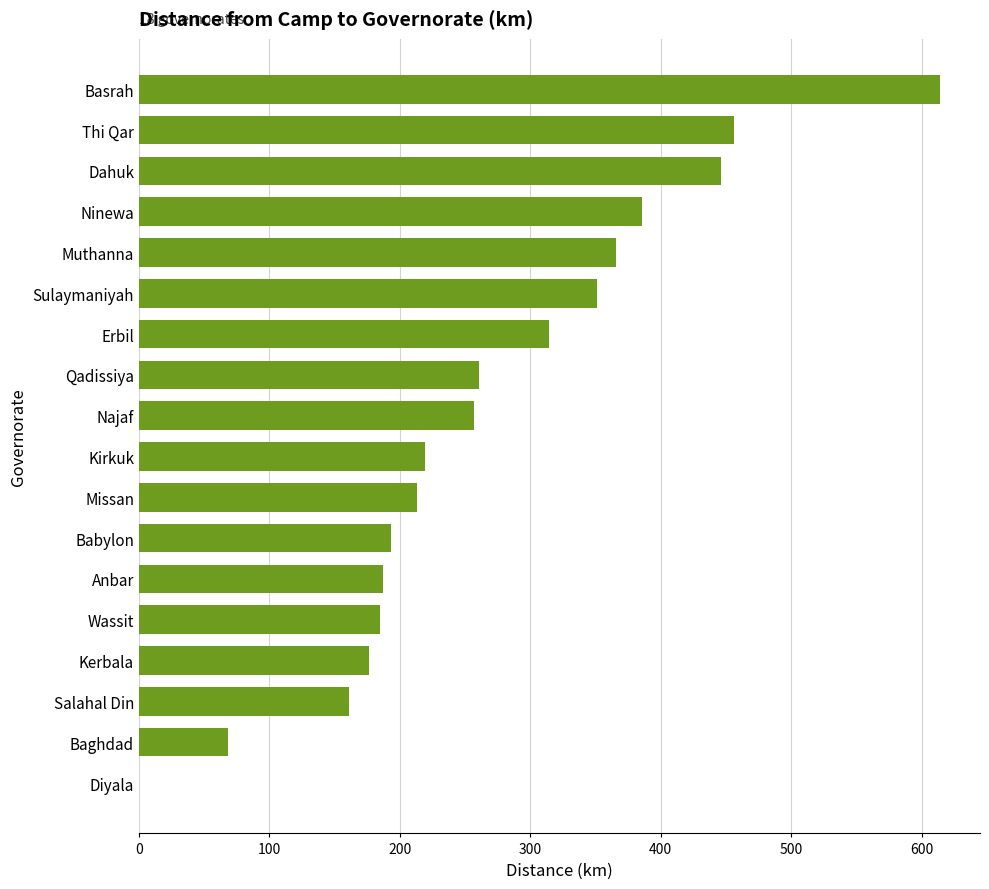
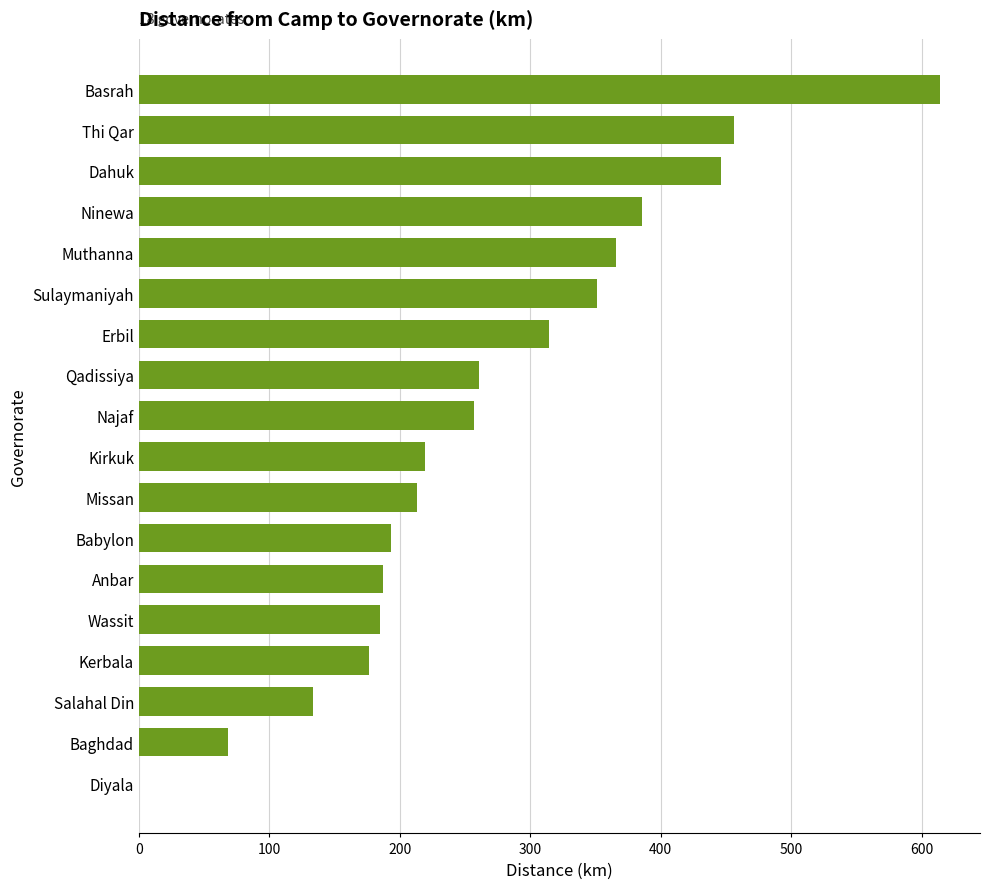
Salahal Din: 161 -> 134
